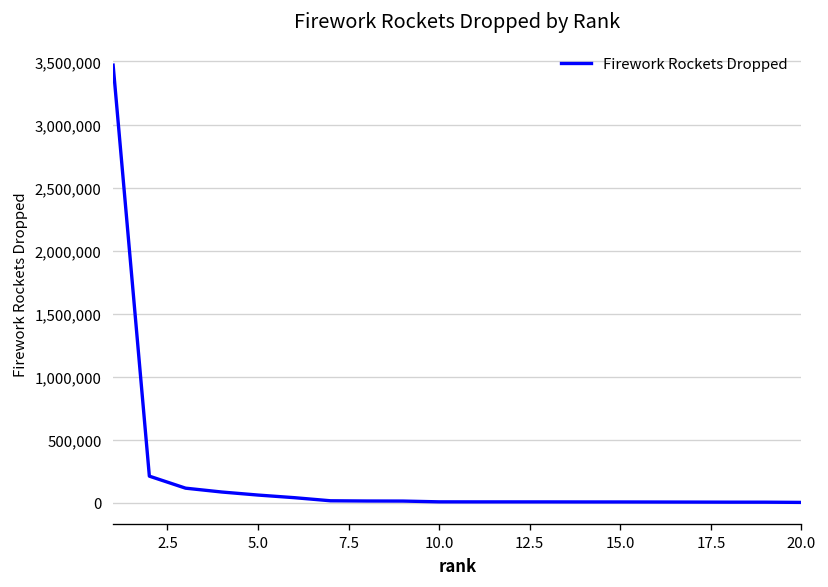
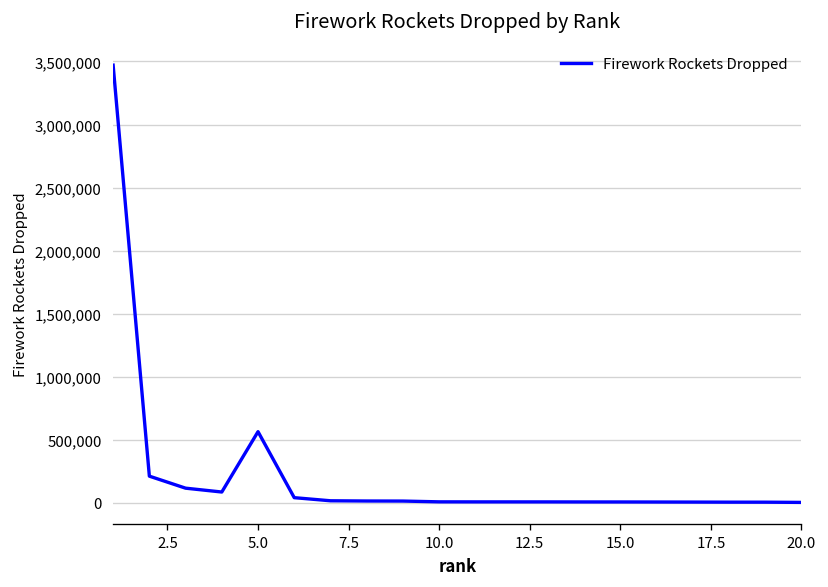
5.0: 60,000 -> 570,000
